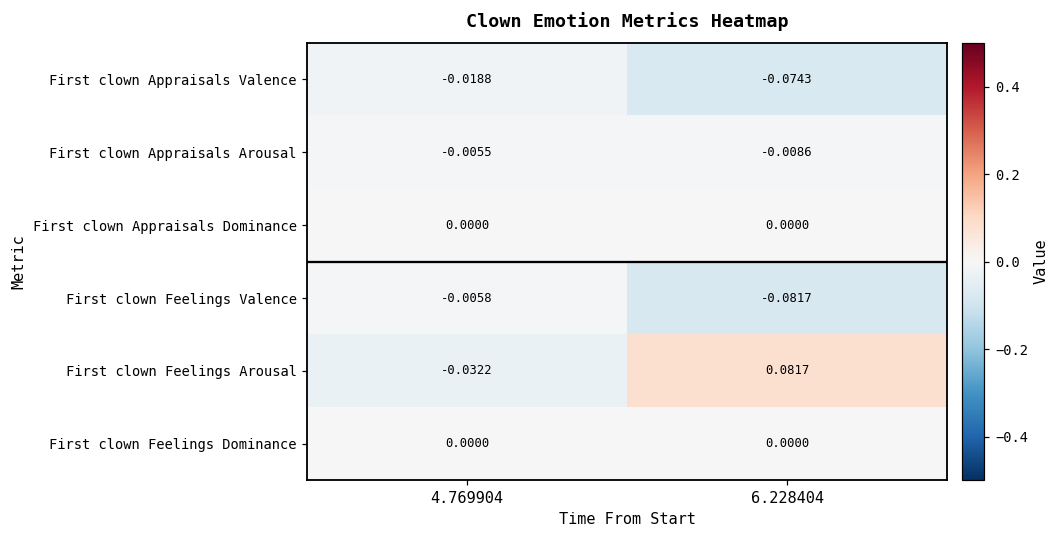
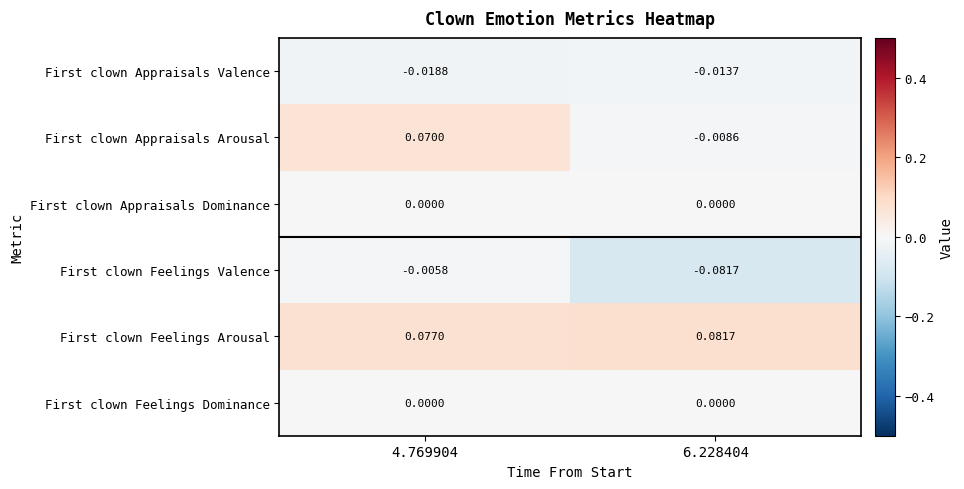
First clown Appraisals Valence, 6.228404: -0.0743 -> -0.0137
First clown Appraisals Arousal, 4.769904: -0.0055 -> 0.0700
First clown Feelings Arousal, 4.769904: -0.0322 -> 0.0770
